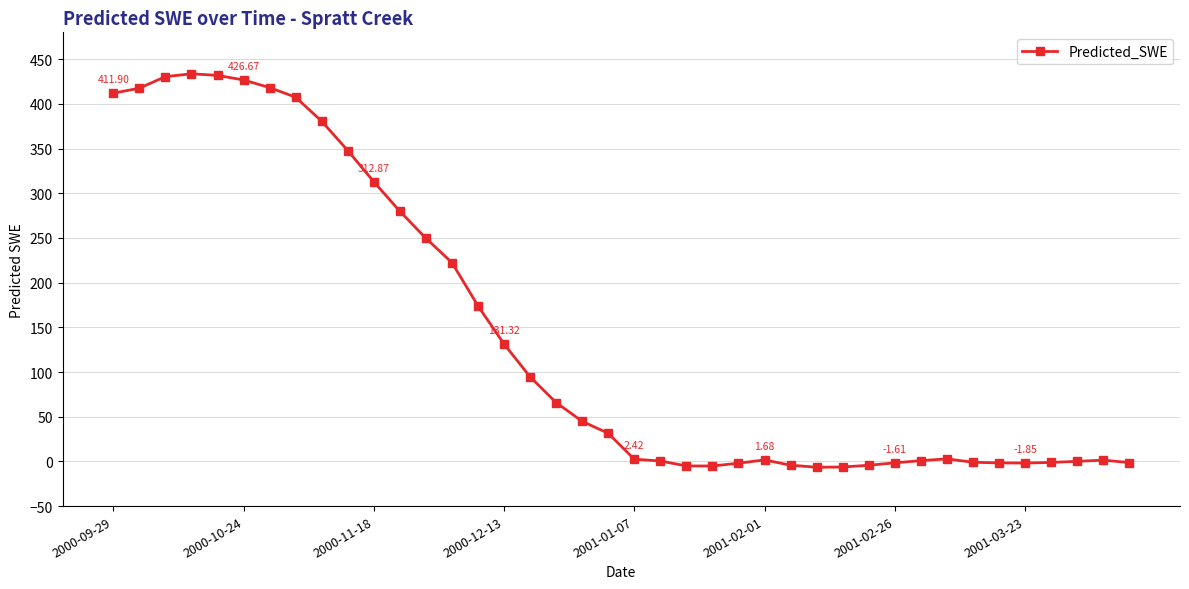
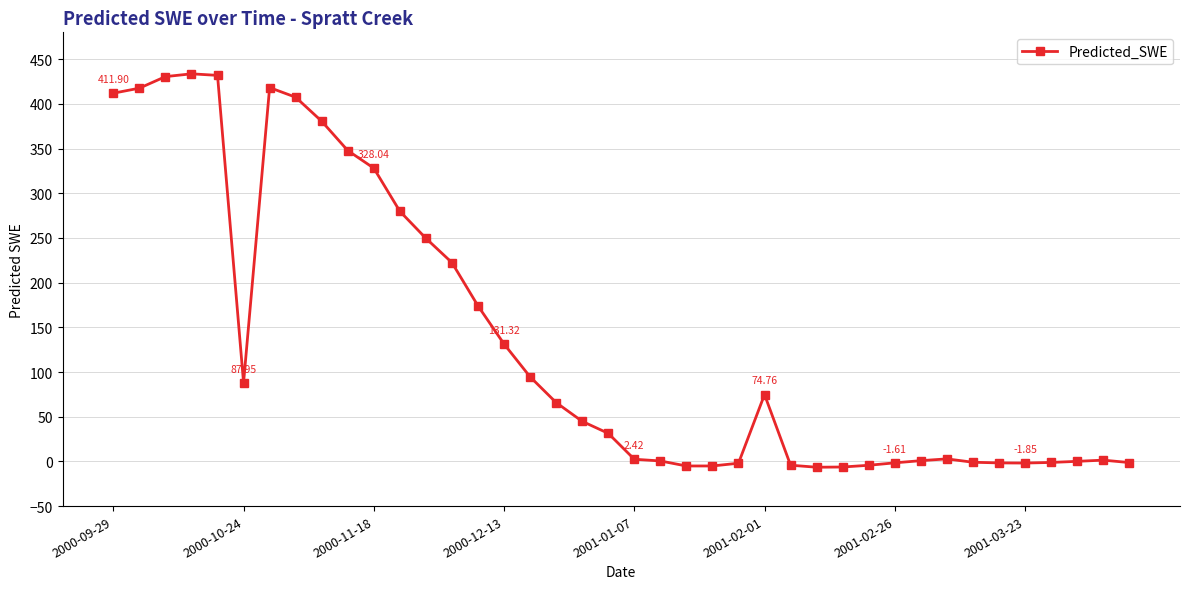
2000-10-24: 426.67 -> 87.95
2000-11-18: 312.87 -> 328.04
2001-02-01: 1.68 -> 74.76
